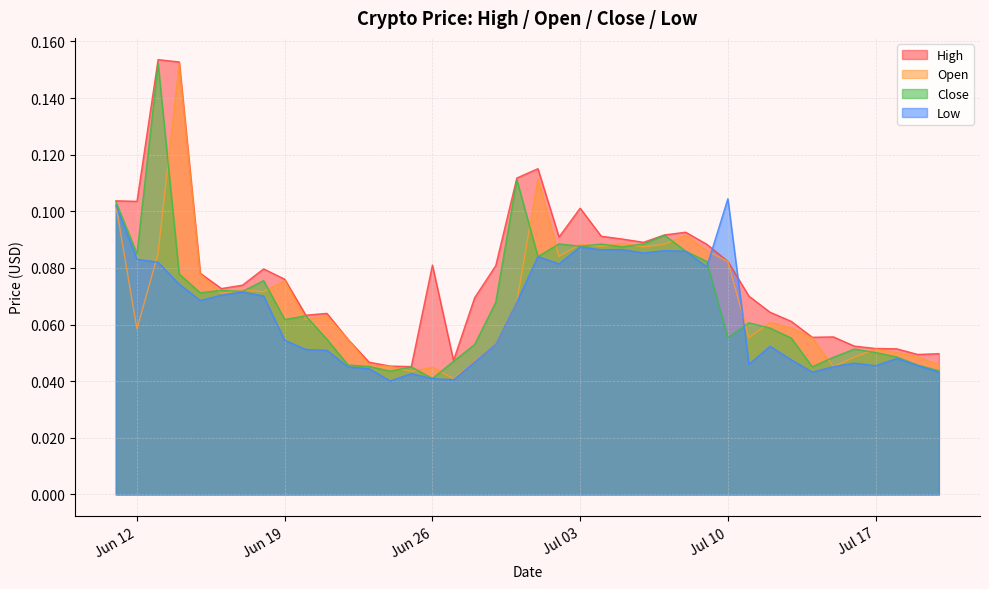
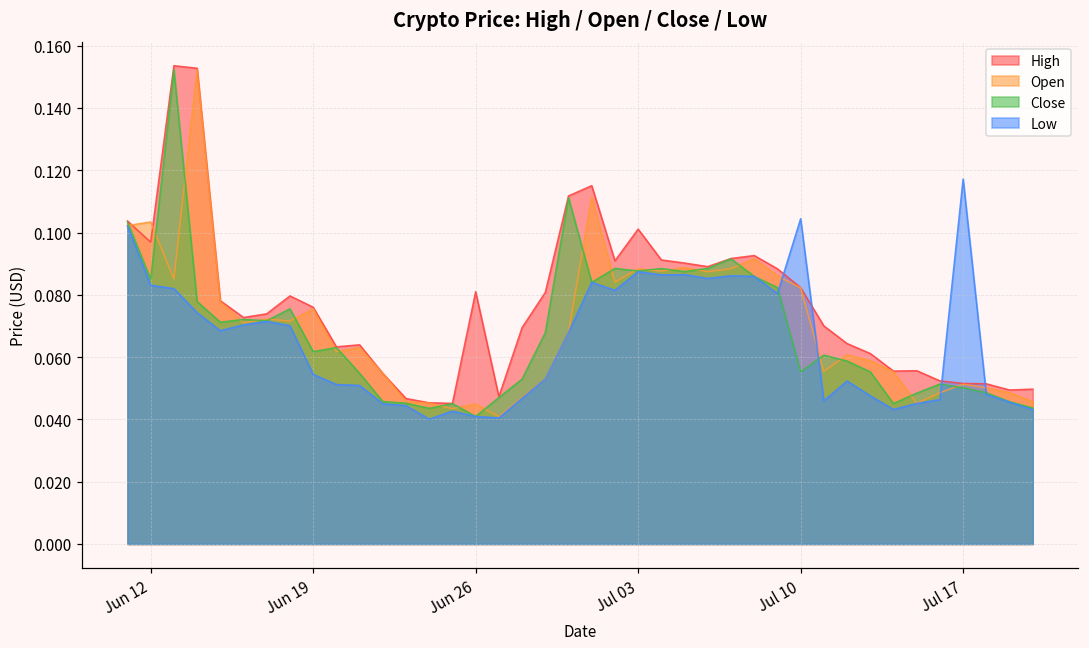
High, Jun 12: 0.104 -> 0.097
Open, Jun 12: 0.058 -> 0.103
Low, Jul 17: 0.045 -> 0.117
